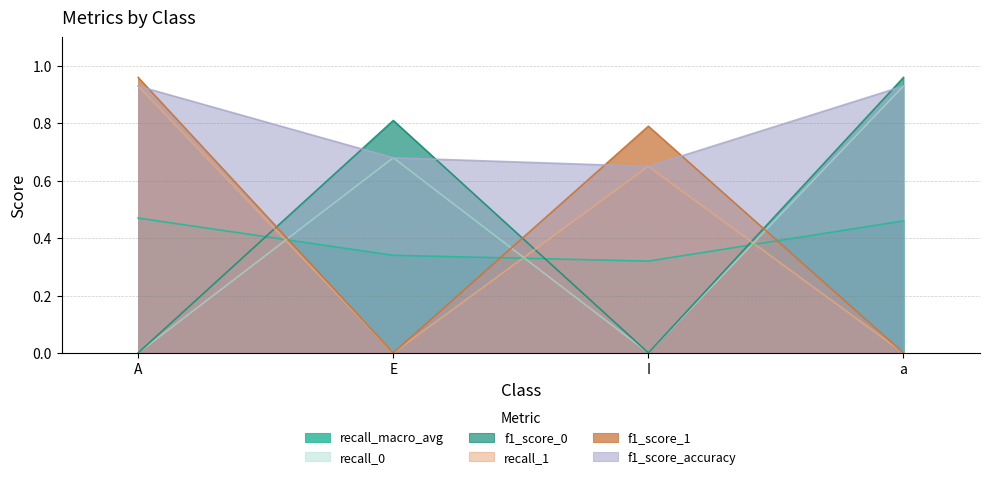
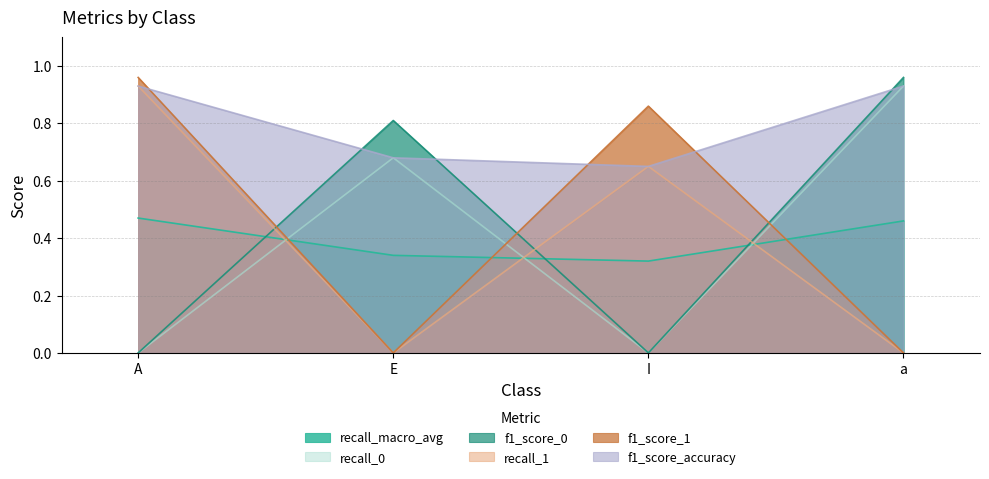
f1_score_1, I: 0.79 -> 0.86
